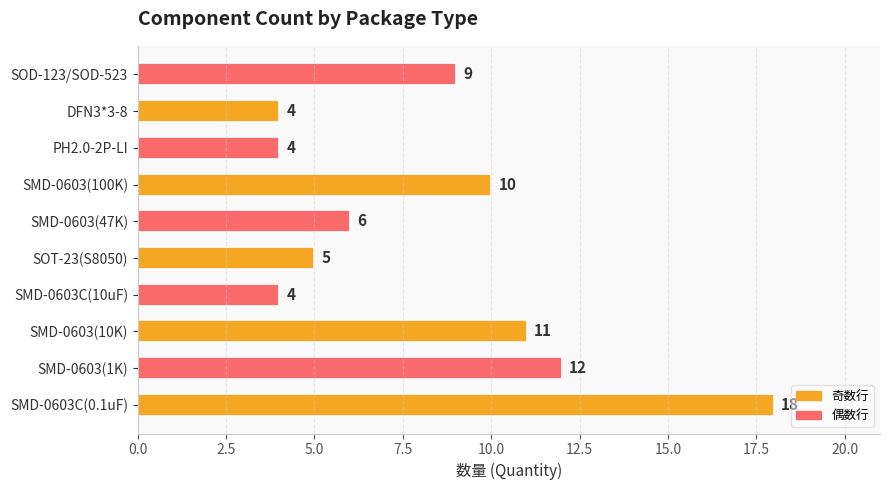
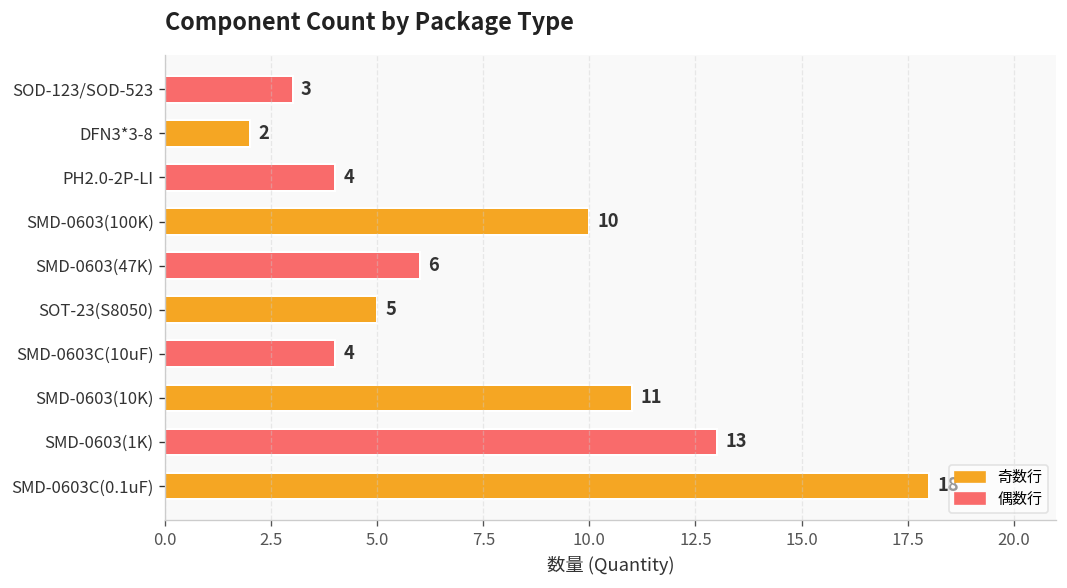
SOD-123/SOD-523: 9 -> 3
DFN3*3-8: 4 -> 2
SMD-0603(1K): 12 -> 13
